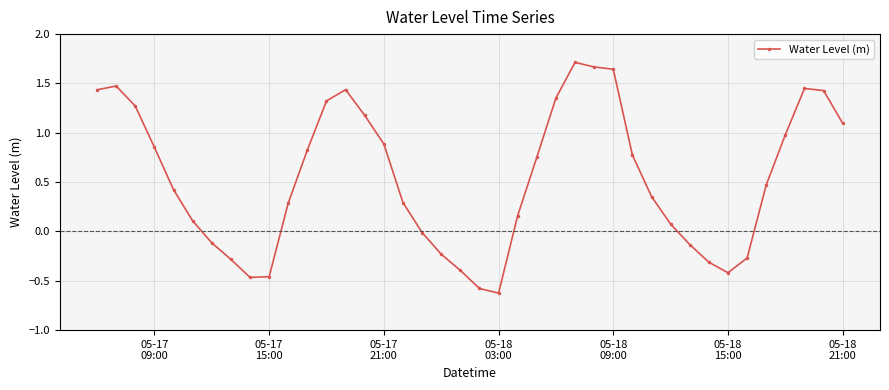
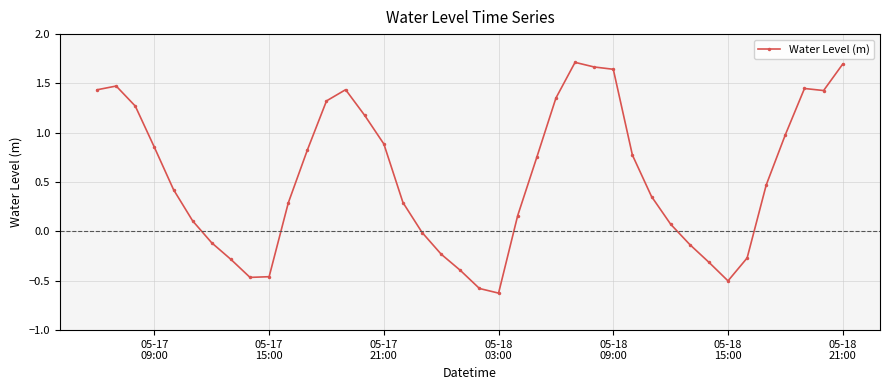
05-18 15:00: -0.4 -> -0.5
05-18 21:00: 1.1 -> 1.7
